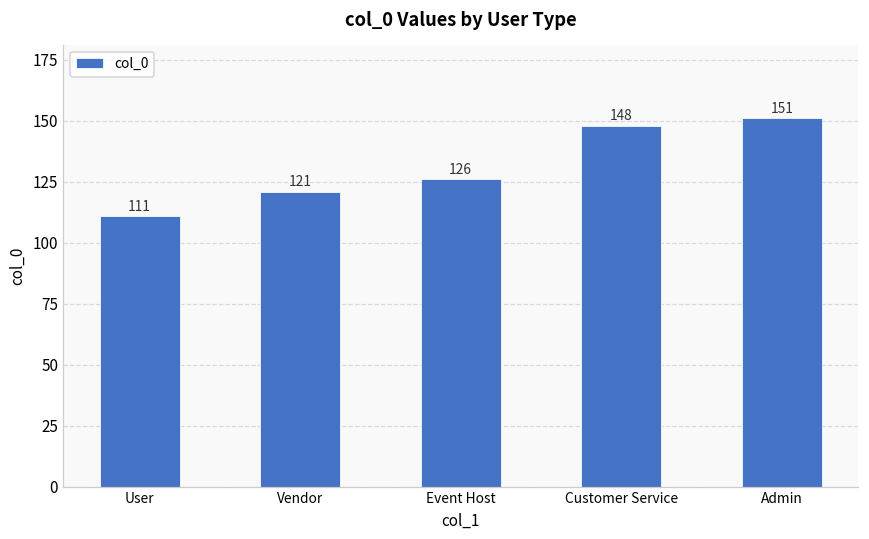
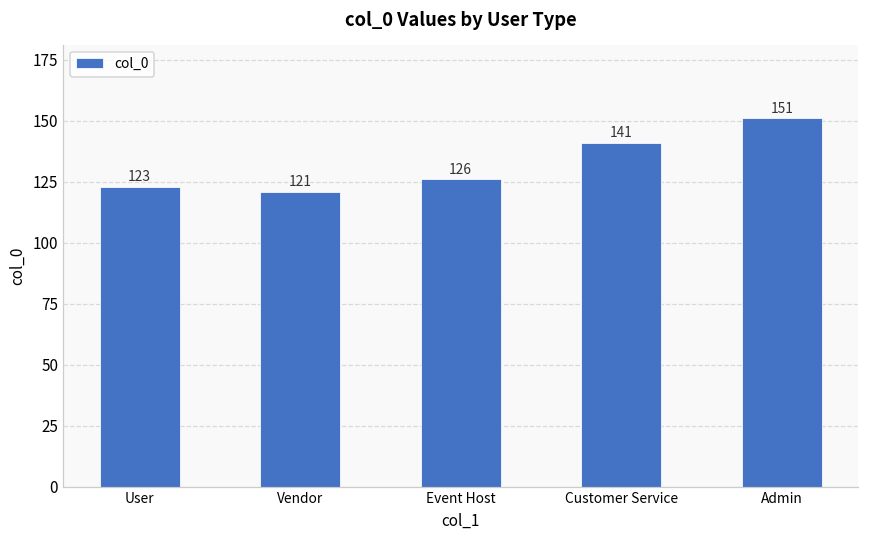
User: 111 -> 123
Customer Service: 148 -> 141
